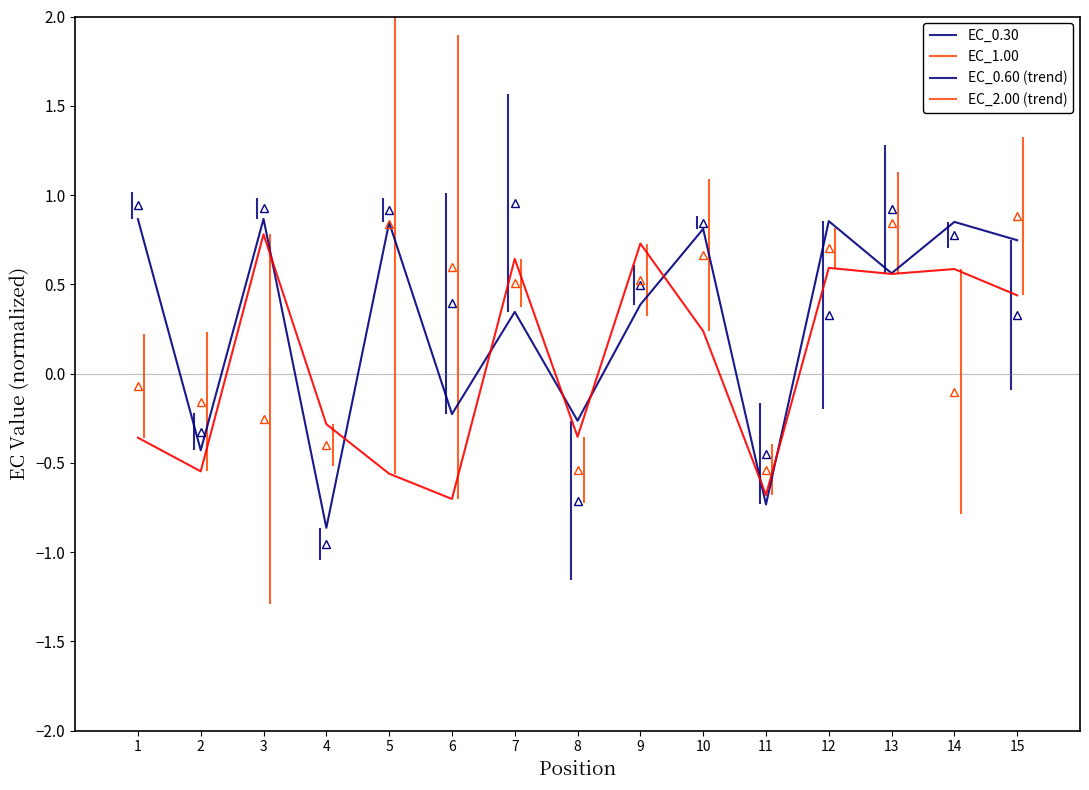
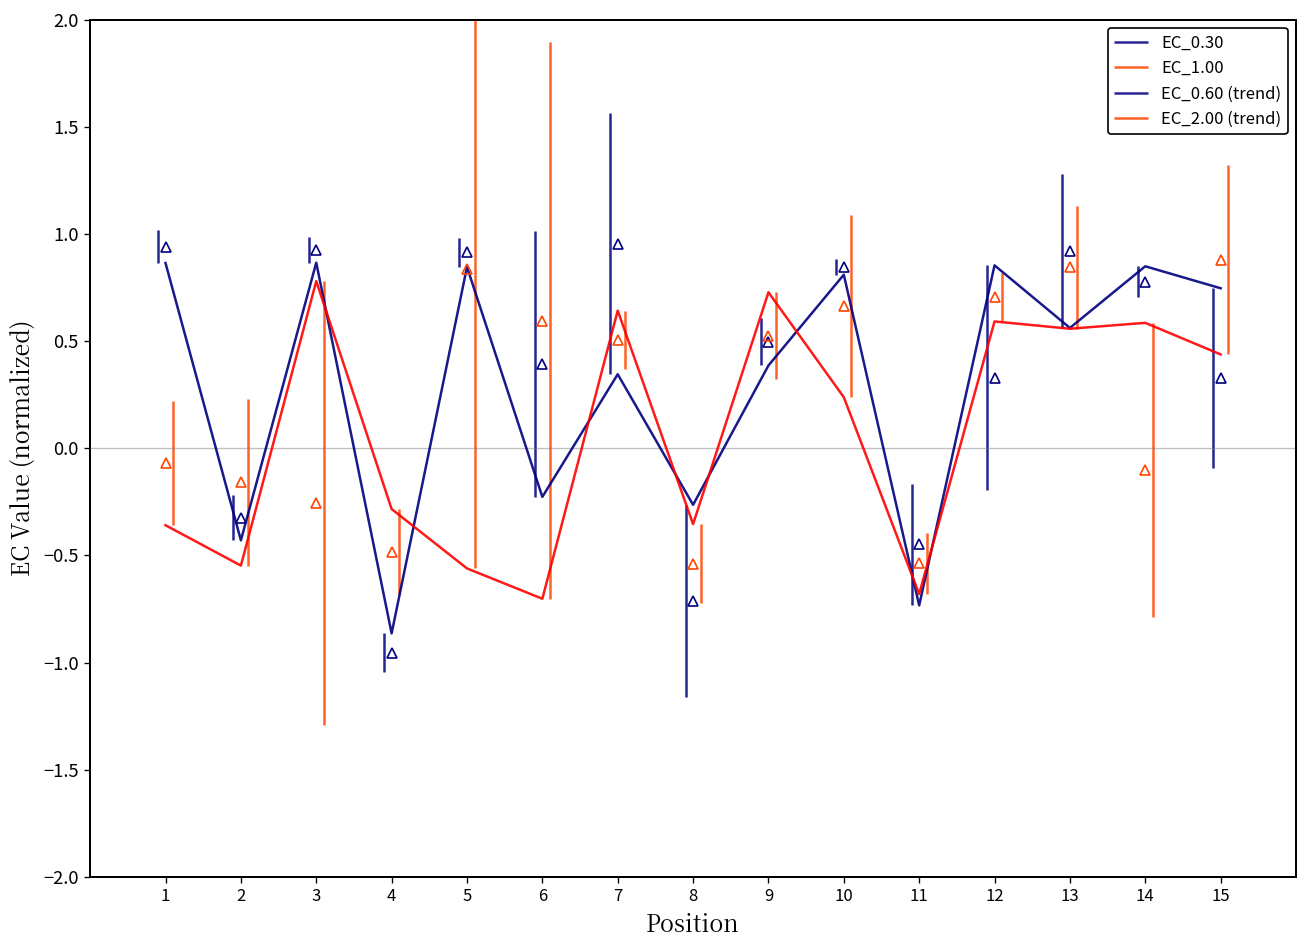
EC_1.00, 4: -0.40 -> -0.48
